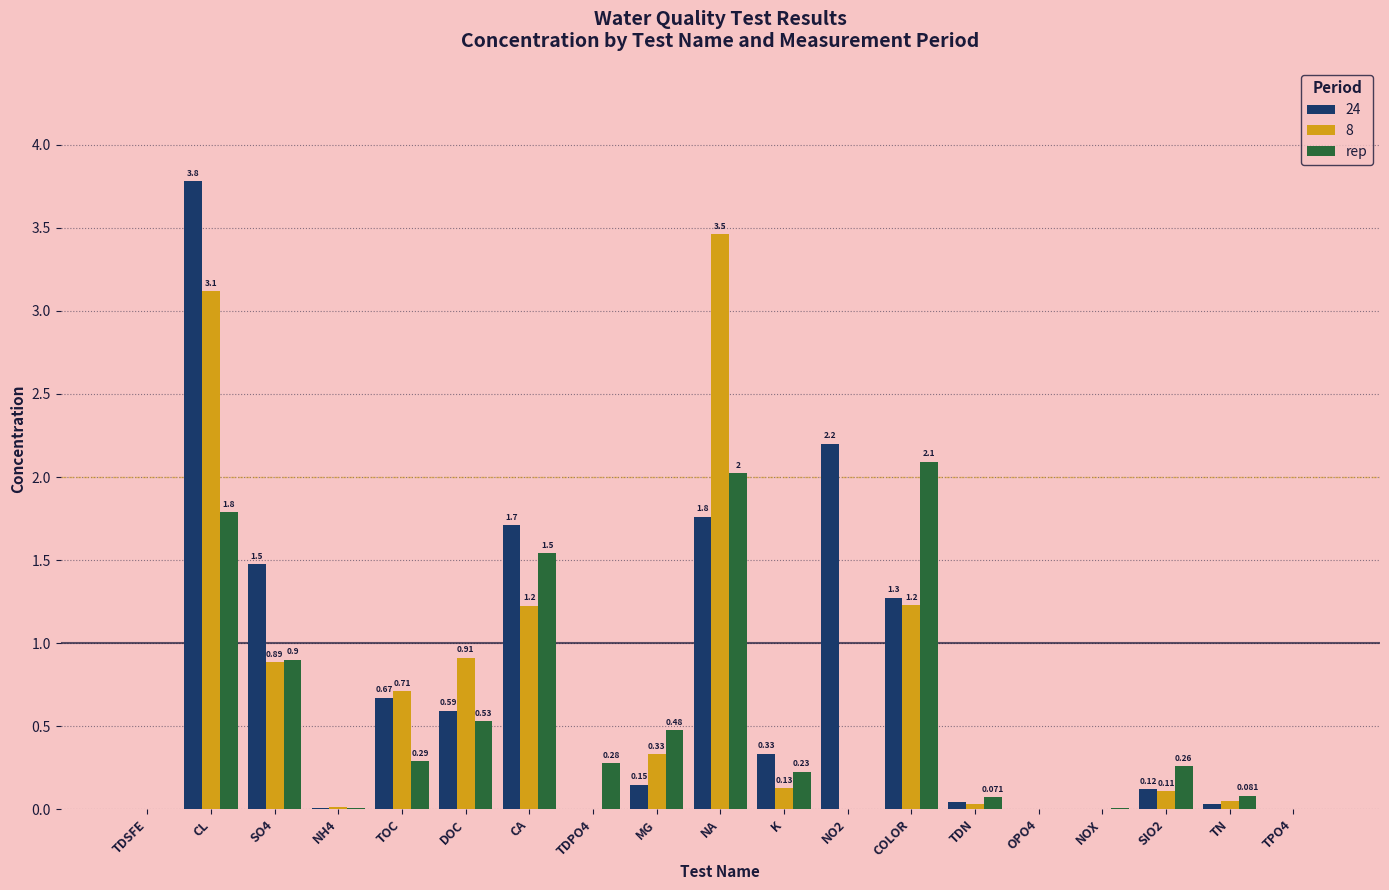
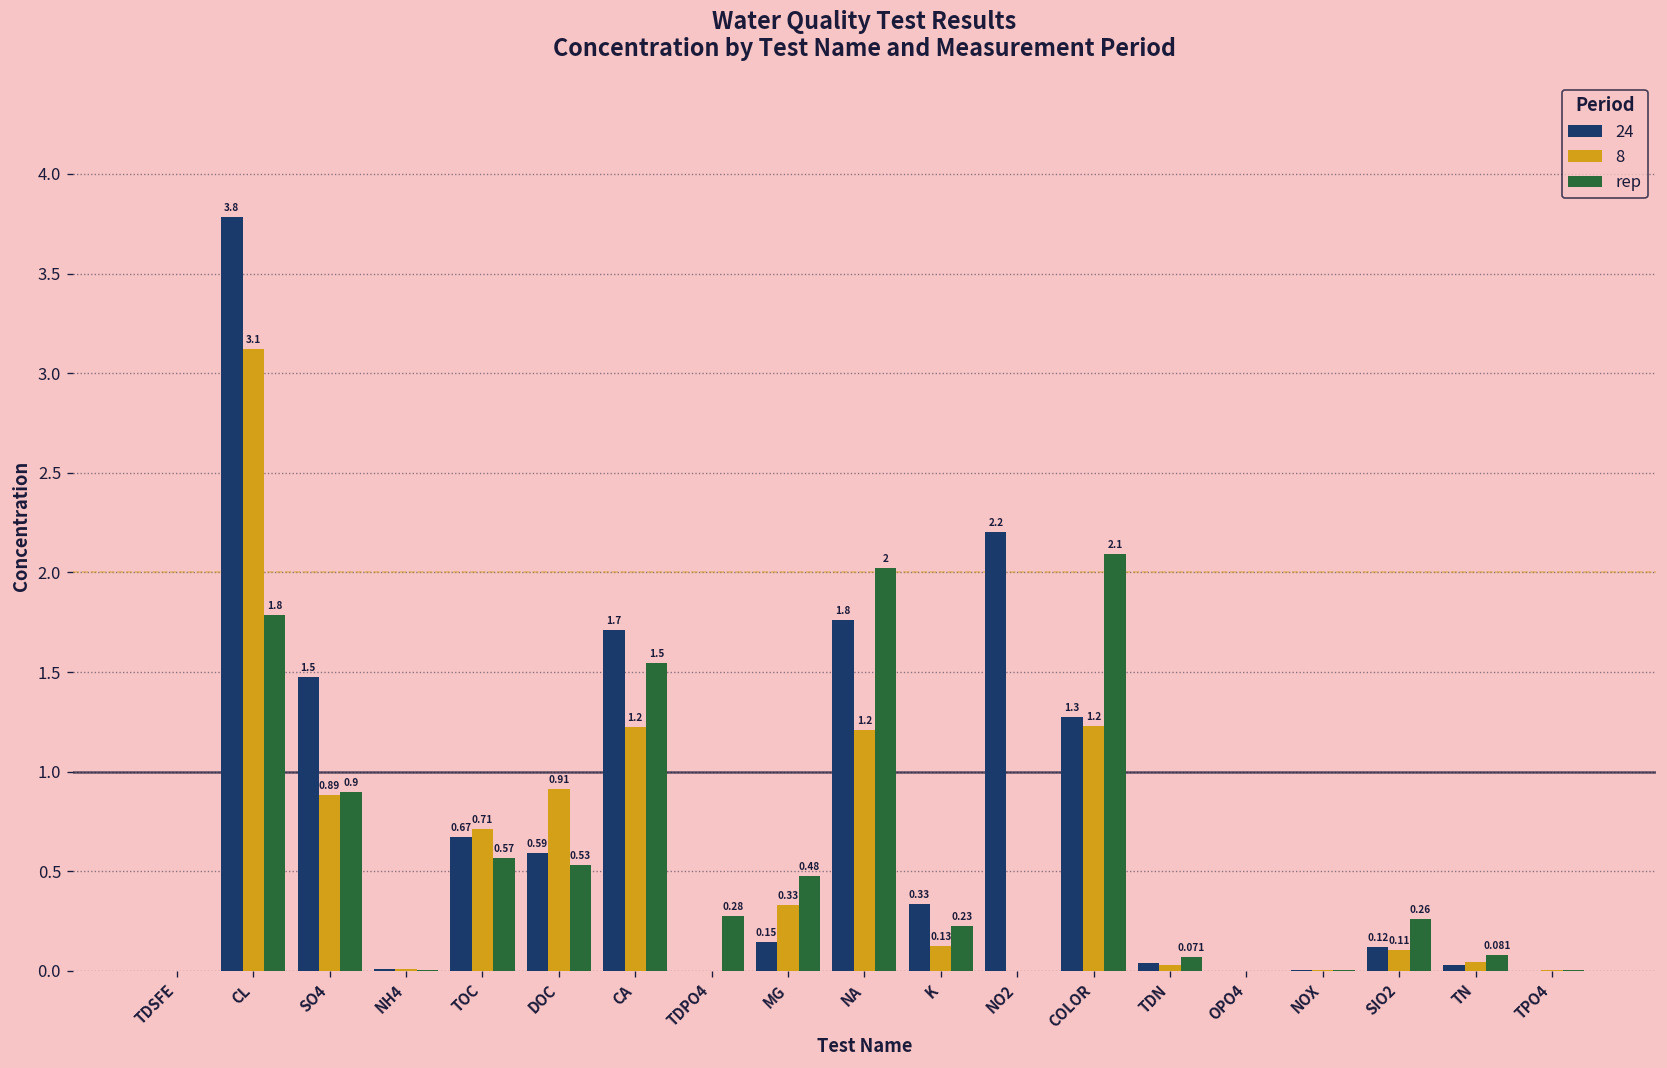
rep, TOC: 0.29 -> 0.57
8, NA: 3.5 -> 1.2
